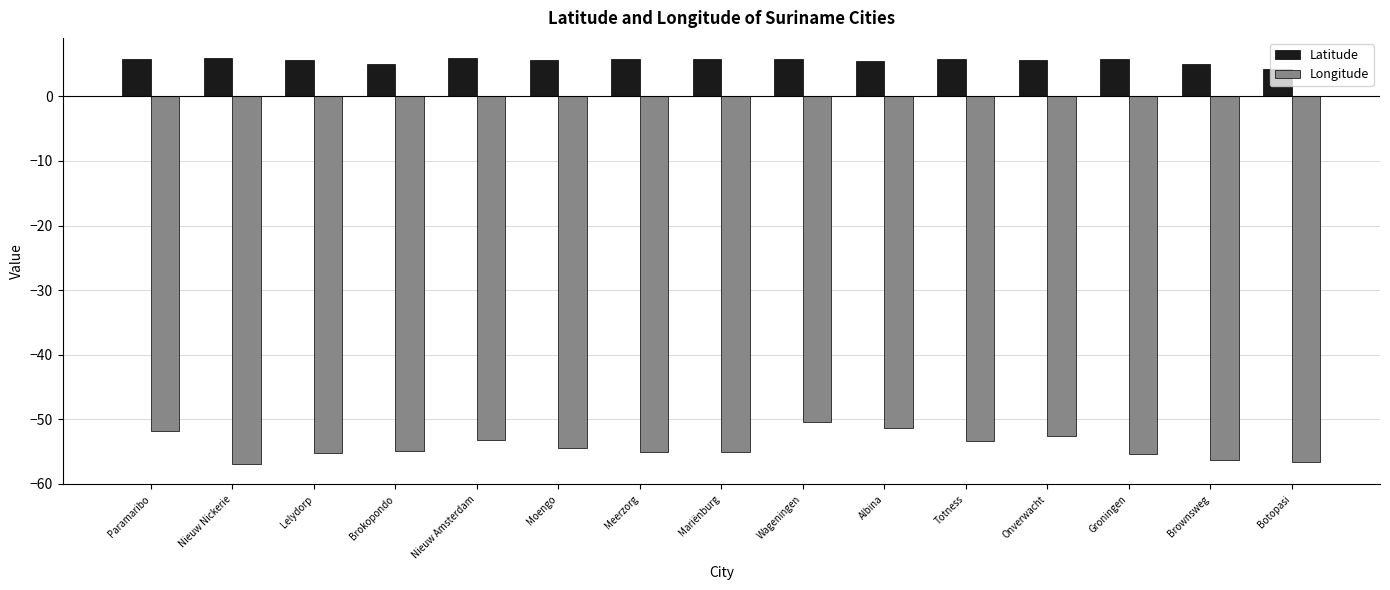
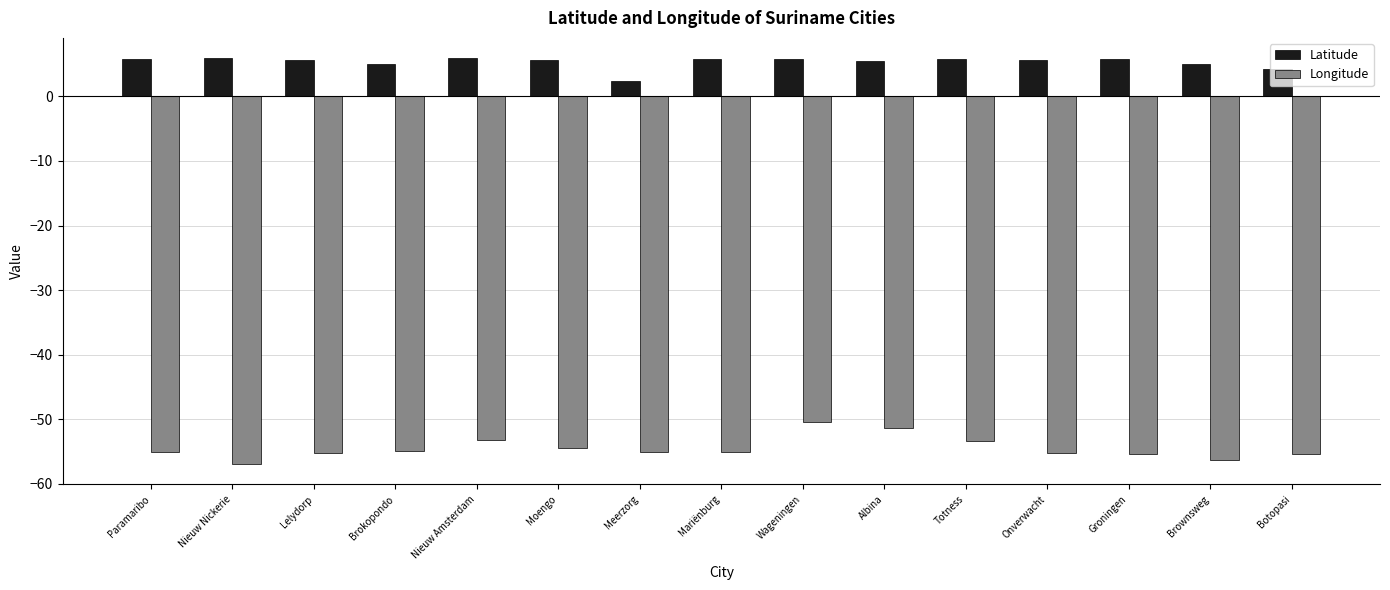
Longitude, Paramaribo: -52 -> -55
Latitude, Meerzorg: 6 -> 2
Longitude, Onverwacht: -53 -> -55
Longitude, Botopasi: -57 -> -55
